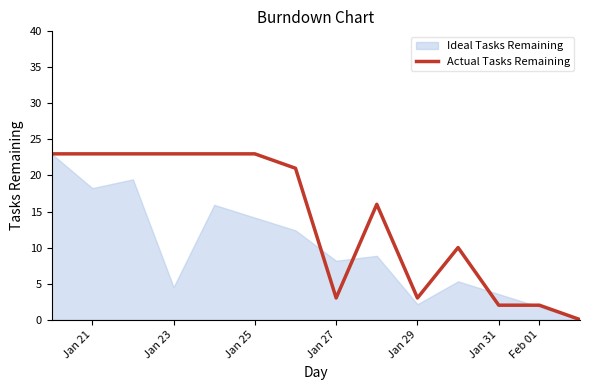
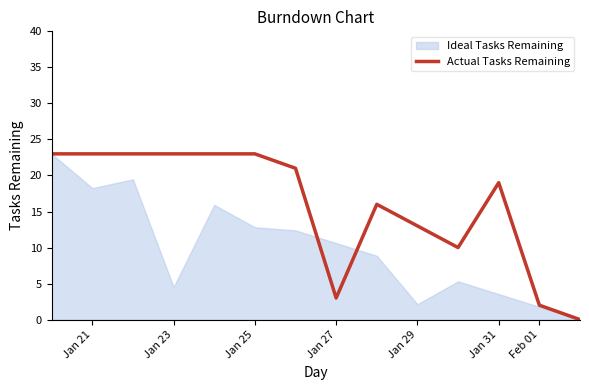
Ideal Tasks Remaining, Jan 25: 14 -> 13
Ideal Tasks Remaining, Jan 27: 8 -> 11
Actual Tasks Remaining, Jan 29: 3 -> 13
Actual Tasks Remaining, Jan 31: 2 -> 19
